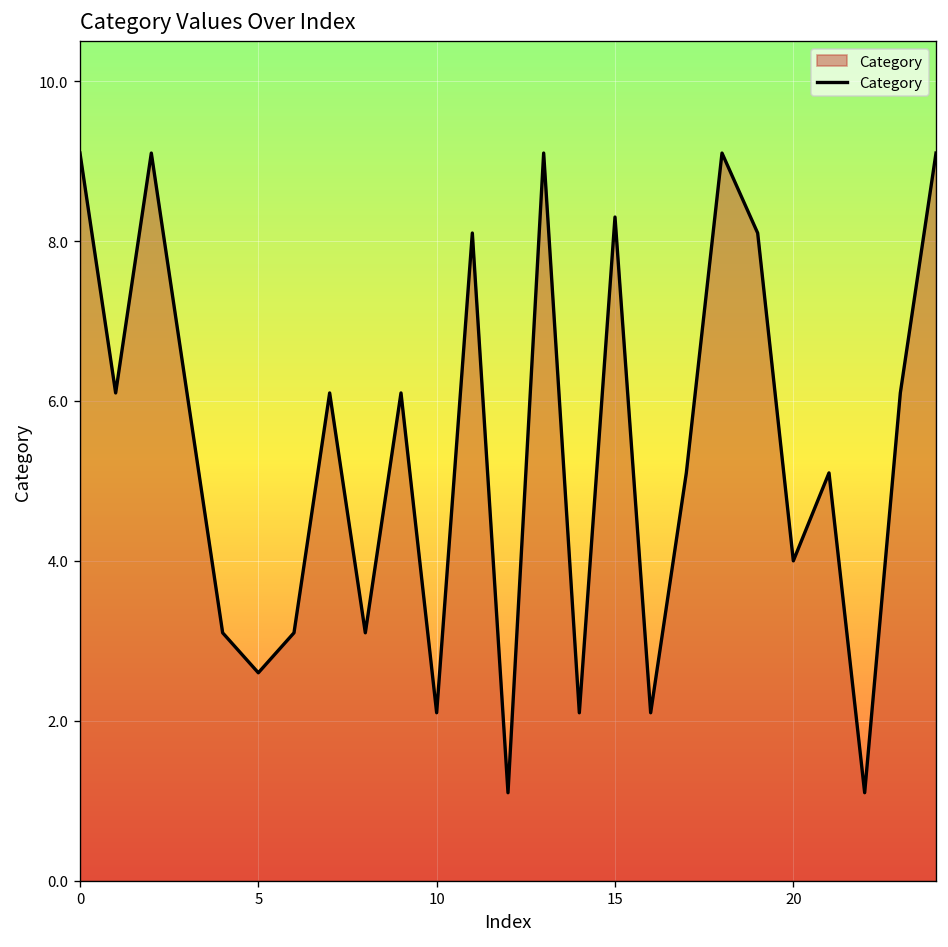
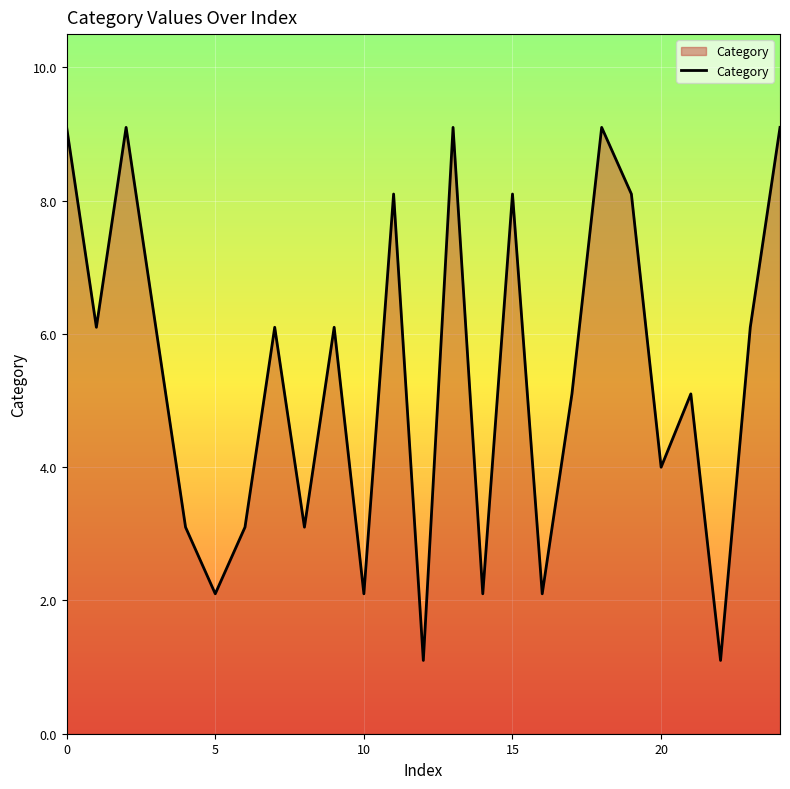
5: 2.6 -> 2.1
15: 8.3 -> 8.1
